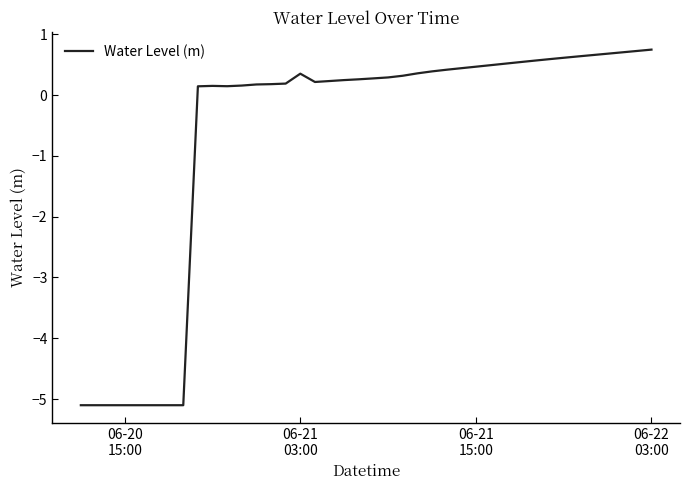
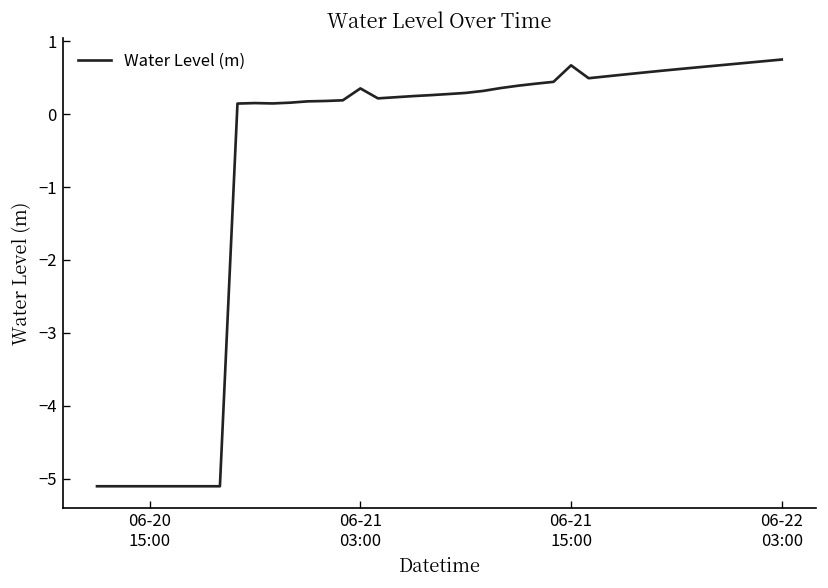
06-21 15:00: 0.5 -> 0.7
